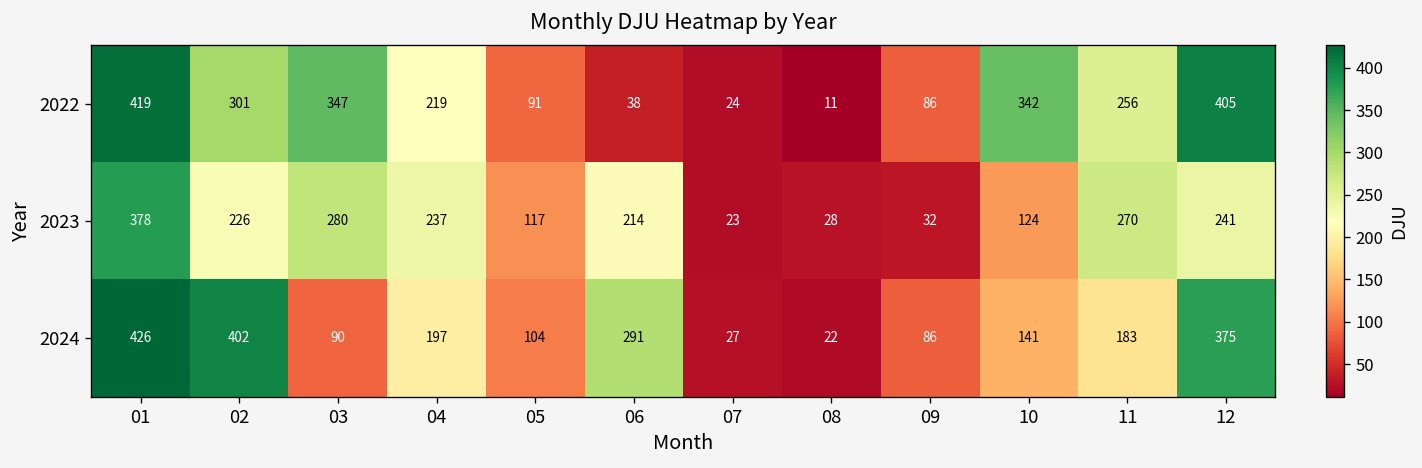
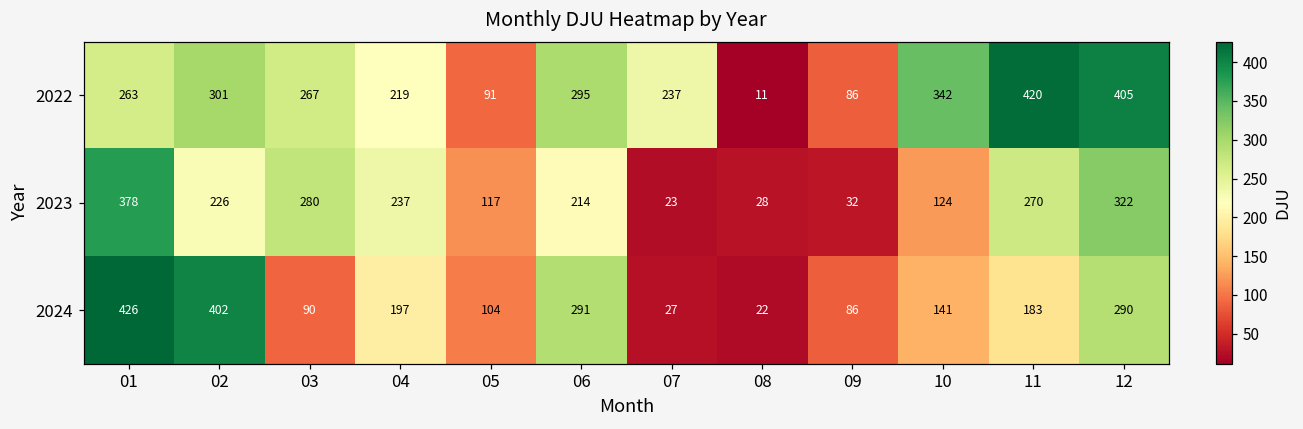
2022, 01: 419 -> 263
2022, 03: 347 -> 267
2022, 06: 38 -> 295
2022, 07: 24 -> 237
2022, 11: 256 -> 420
2023, 12: 241 -> 322
2024, 12: 375 -> 290
